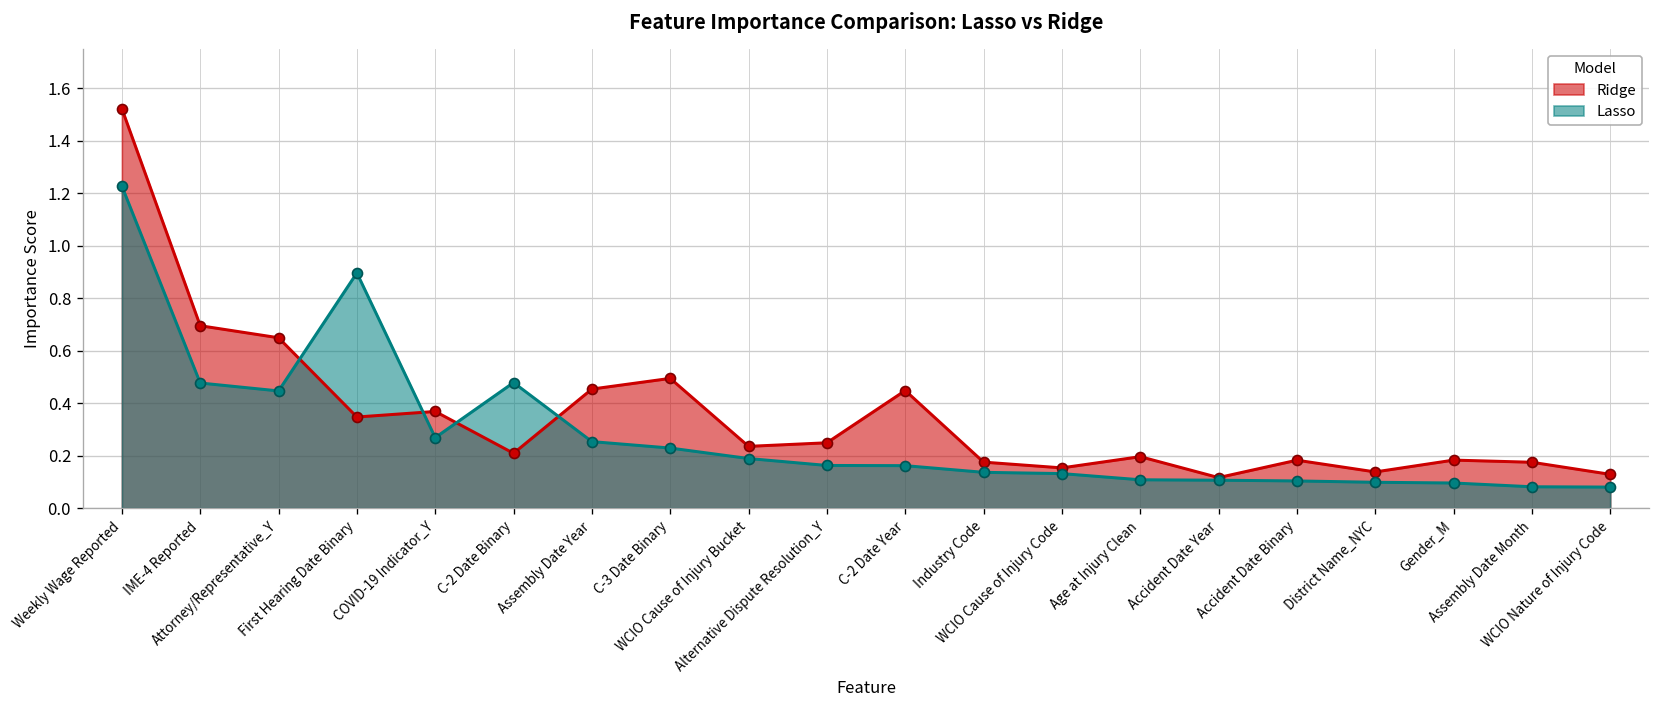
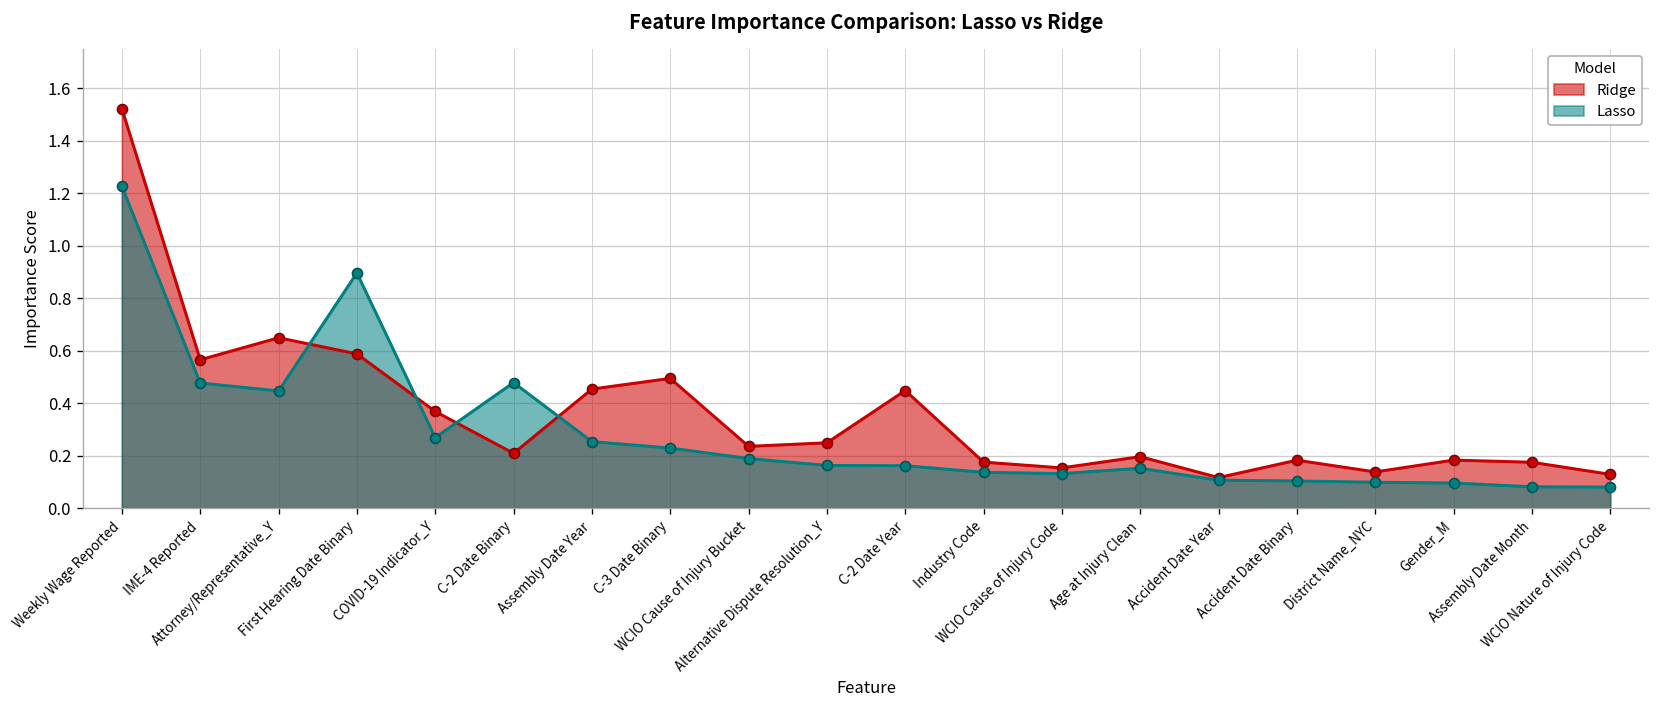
Ridge, IME-4 Reported: 0.69 -> 0.57
Ridge, First Hearing Date Binary: 0.35 -> 0.59
Lasso, Age at Injury Clean: 0.11 -> 0.15
